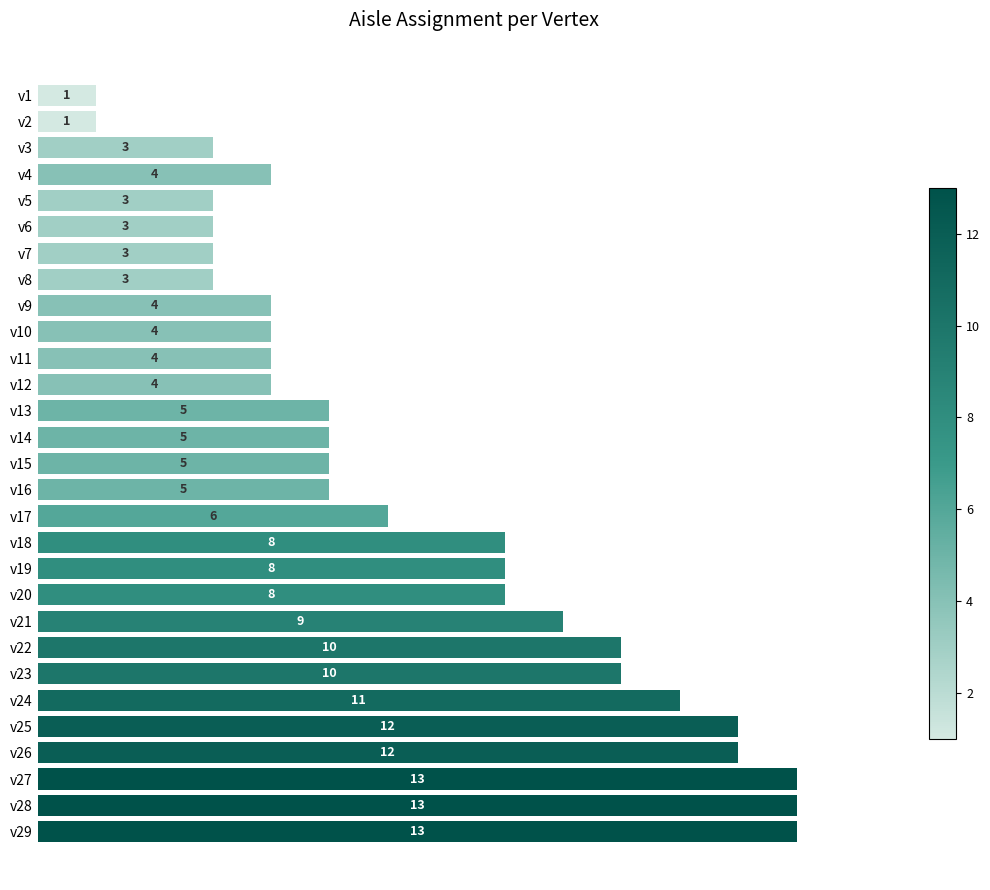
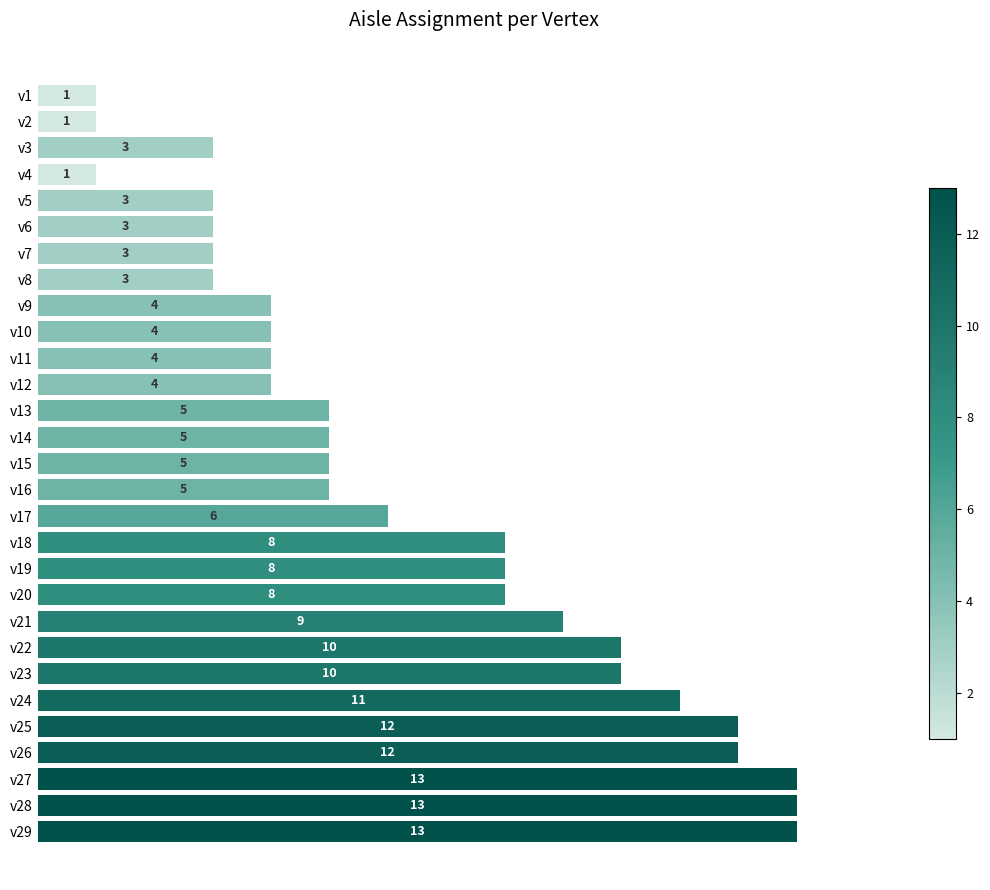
v4: 4 -> 1
